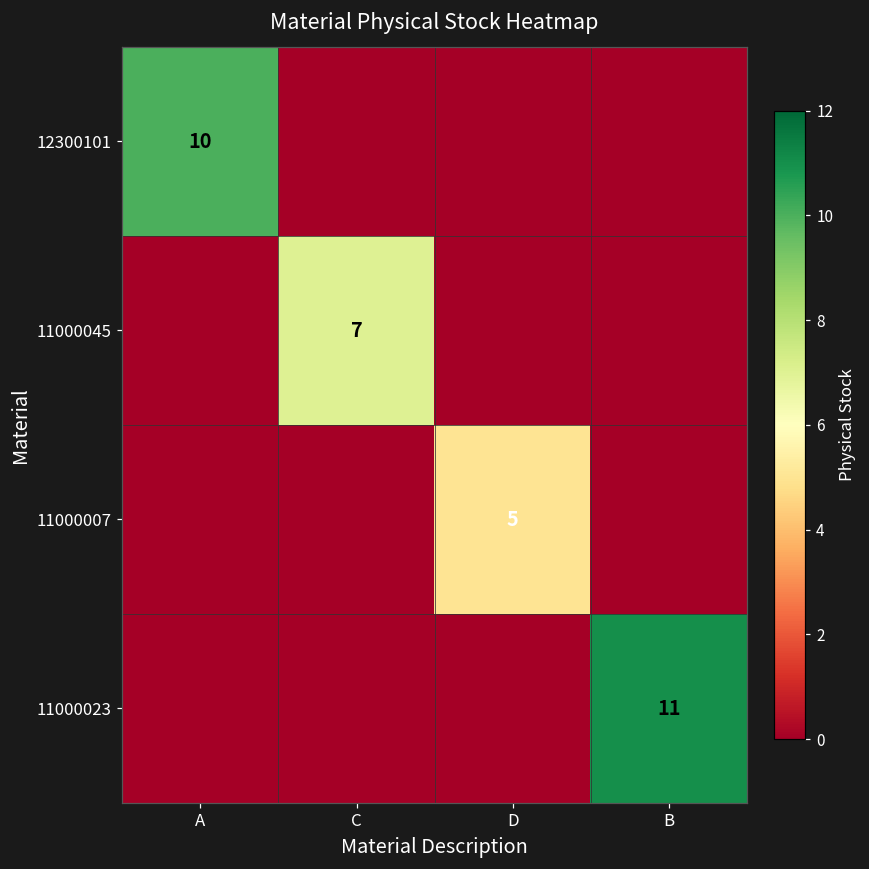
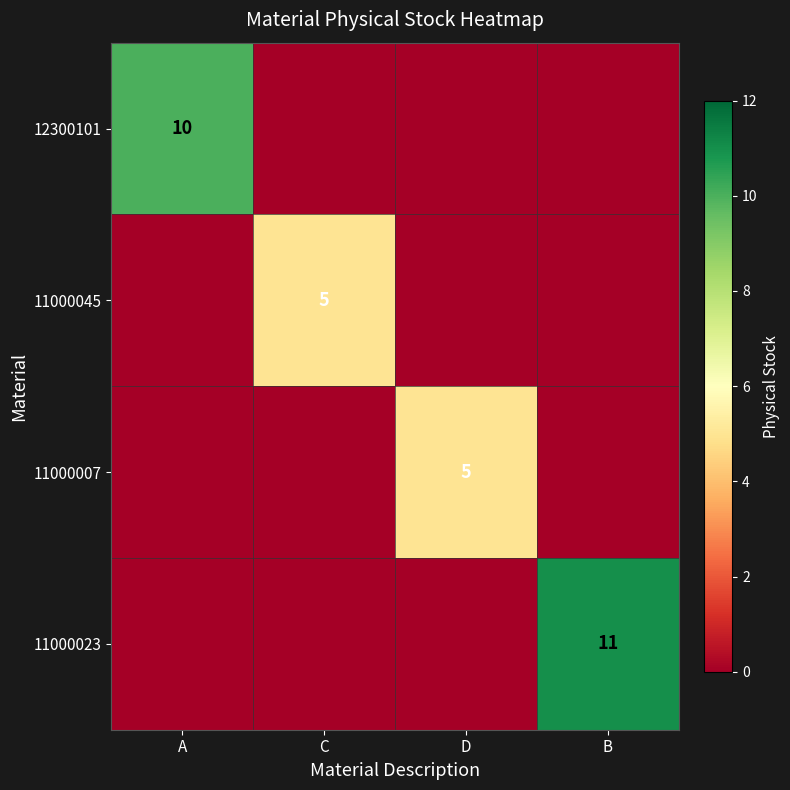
11000045, C: 7 -> 5
